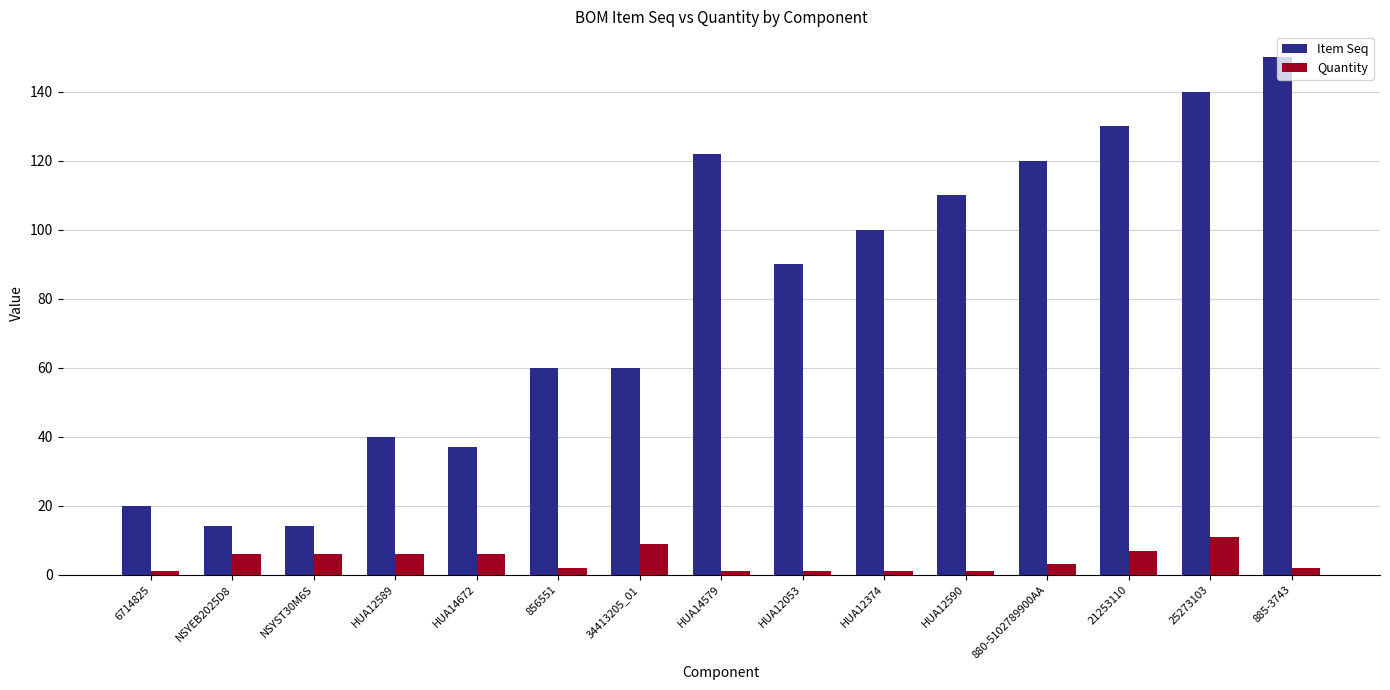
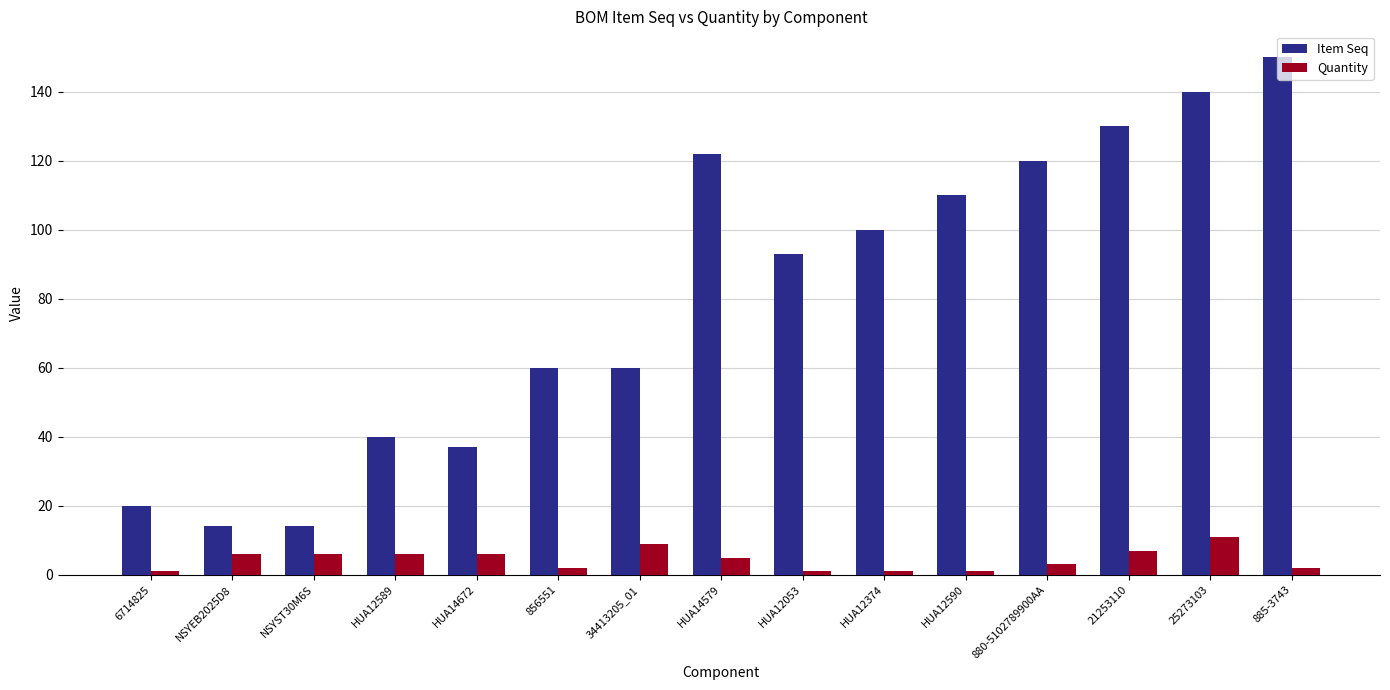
Quantity, HUA14579: 1 -> 5
Item Seq, HUA12053: 90 -> 93
